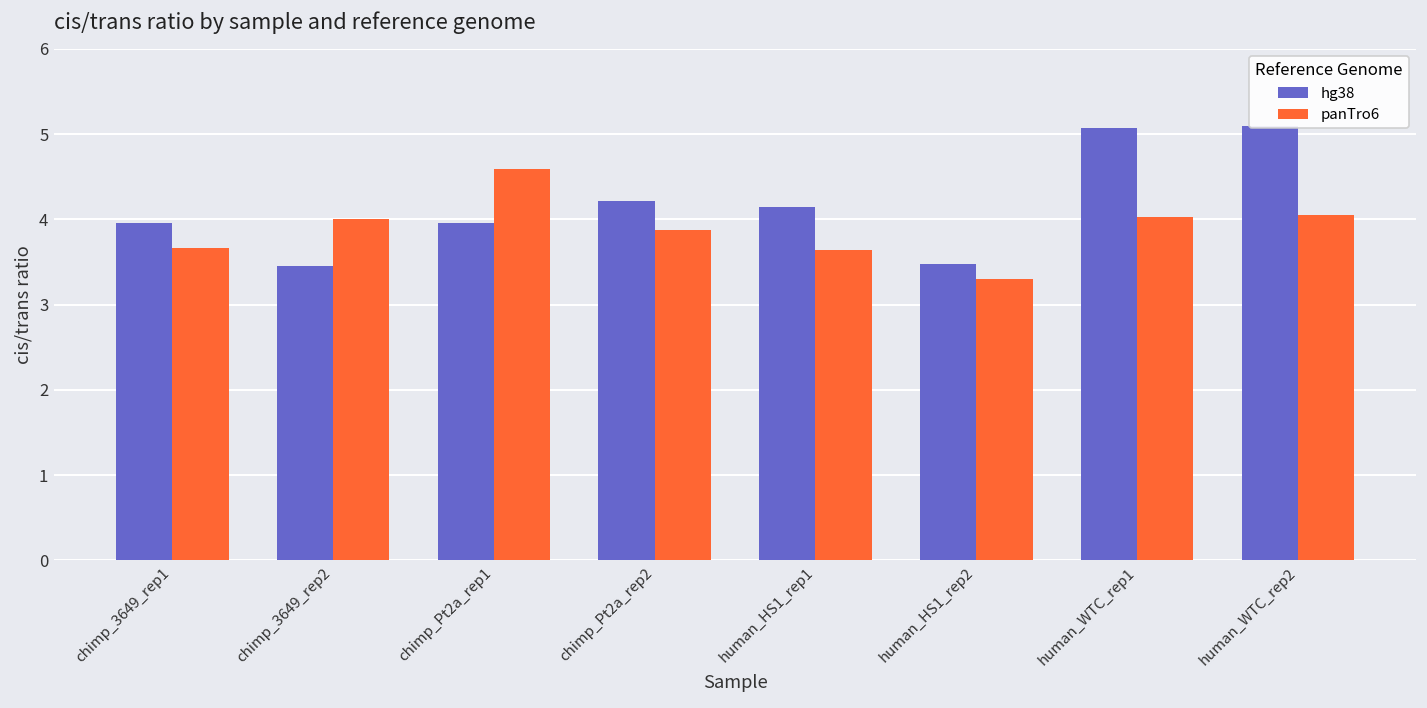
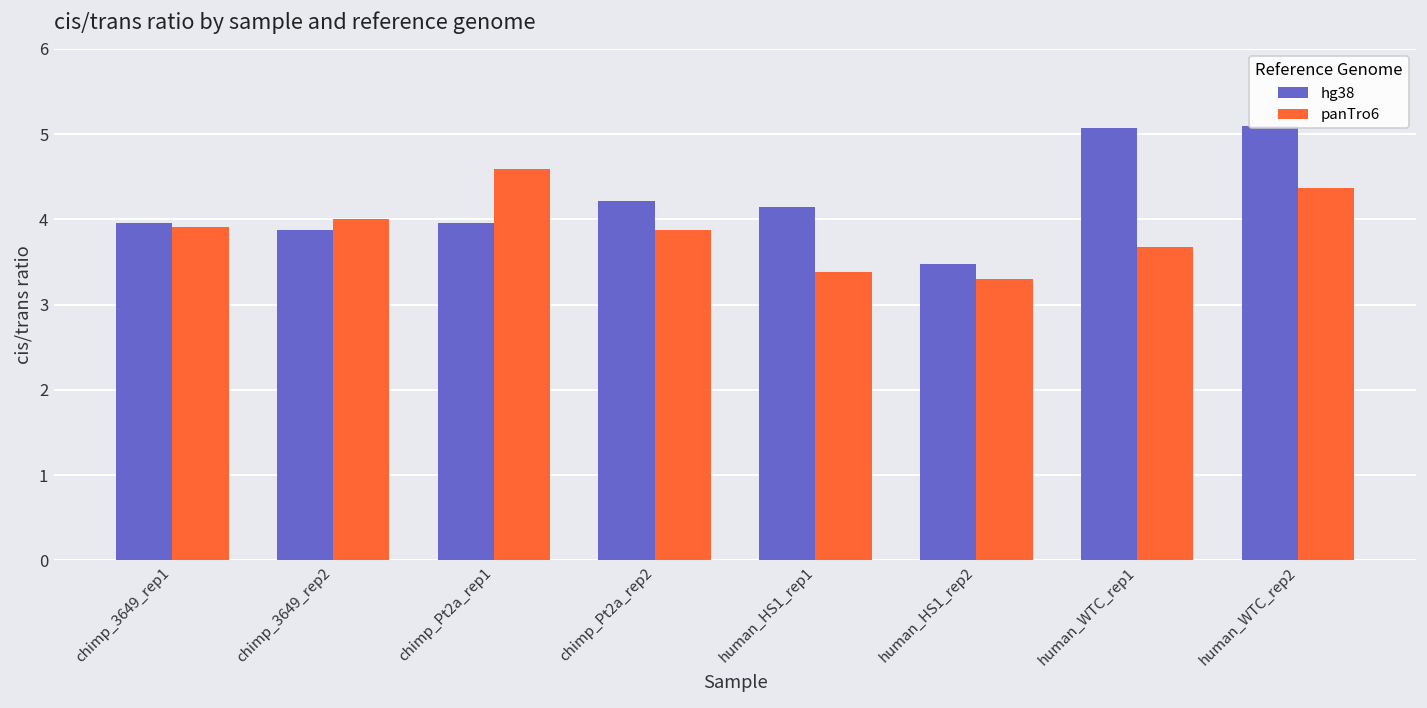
panTro6, chimp_3649_rep1: 3.7 -> 3.9
hg38, chimp_3649_rep2: 3.4 -> 3.9
panTro6, human_HS1_rep1: 3.6 -> 3.4
panTro6, human_WTC_rep1: 4.0 -> 3.7
panTro6, human_WTC_rep2: 4.0 -> 4.4
